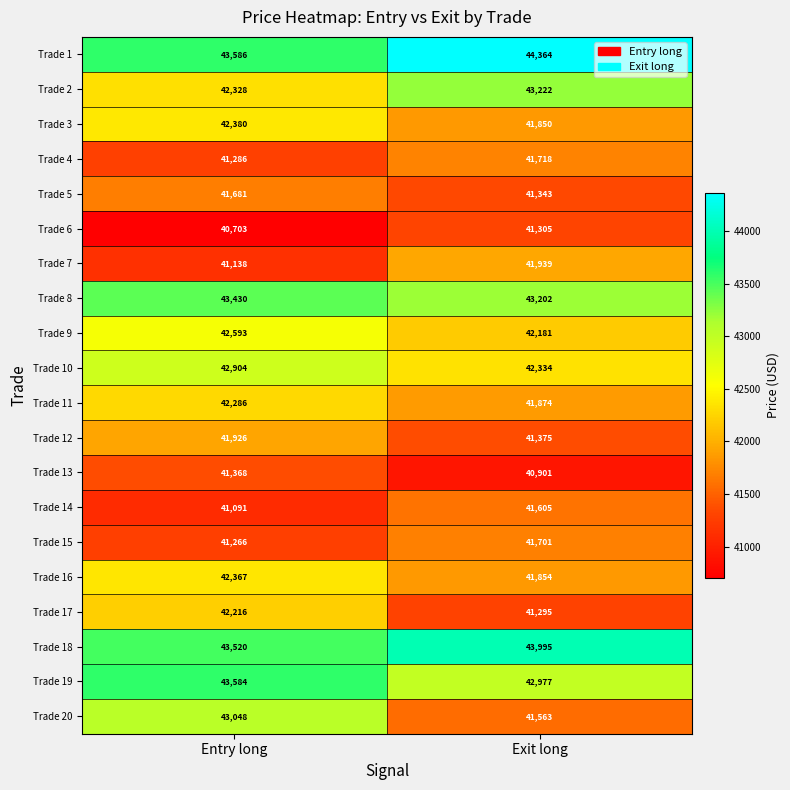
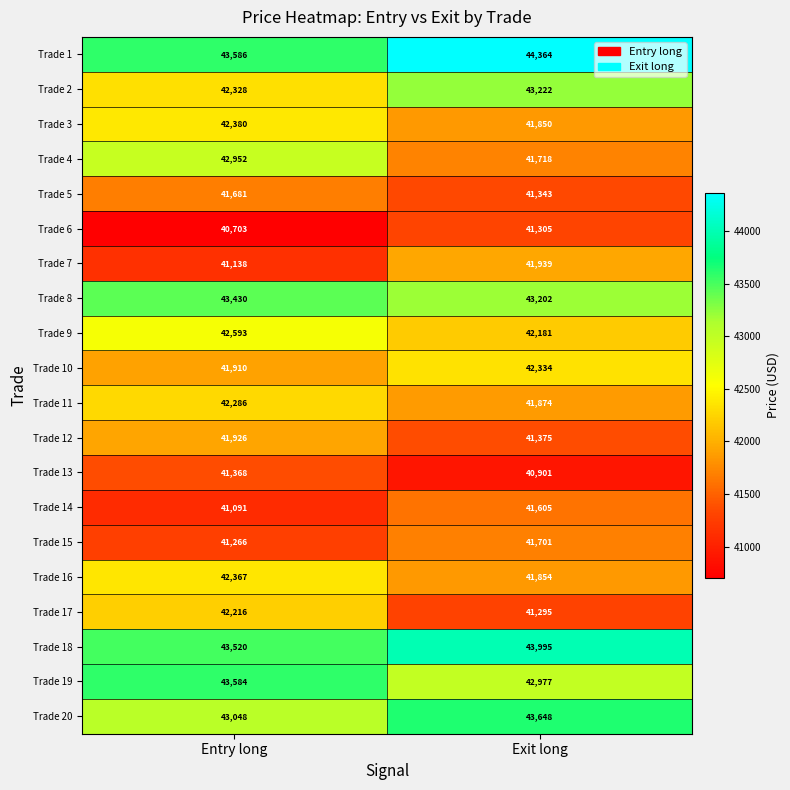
Trade 4, Entry long: 41,286 -> 42,952
Trade 10, Entry long: 42,904 -> 41,910
Trade 20, Exit long: 41,563 -> 43,648
